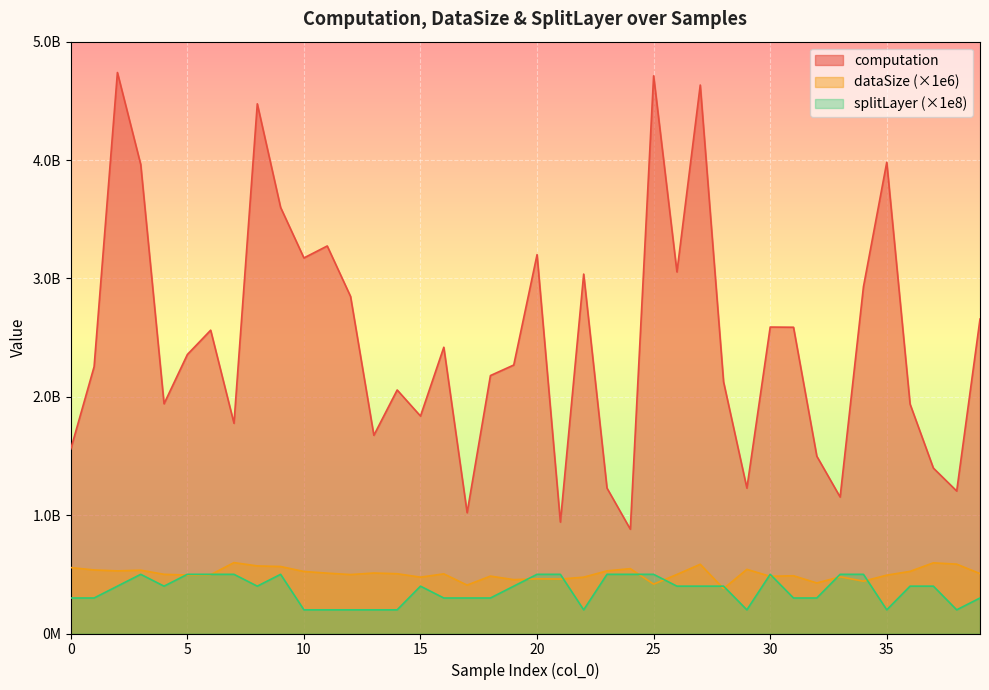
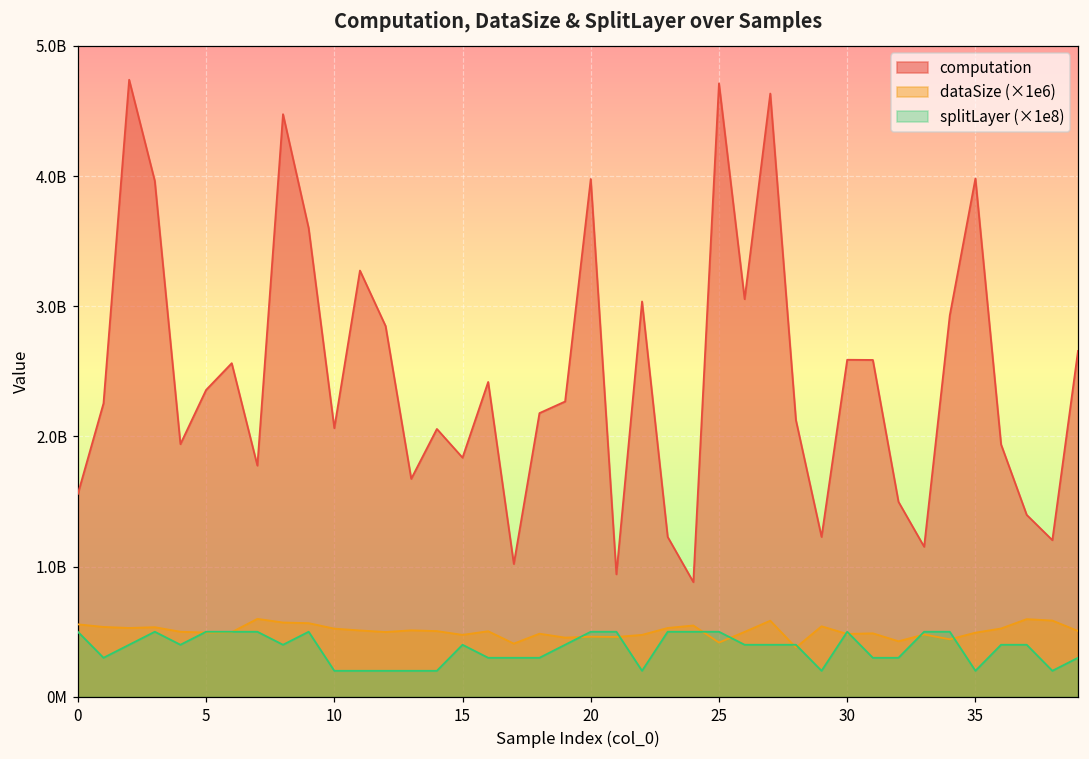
splitLayer (×1e8), 0: 300000000 -> 500000000
computation, 10: 3170000000 -> 2060000000
computation, 20: 3200000000 -> 3980000000
